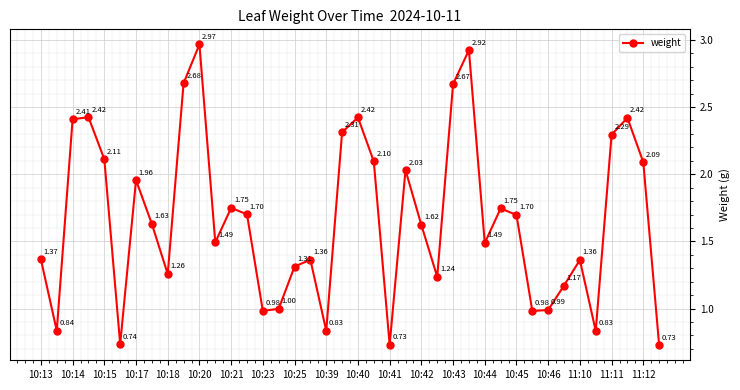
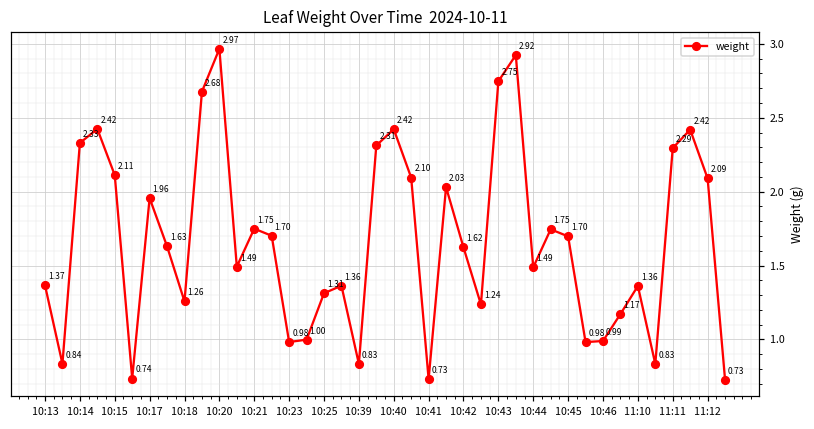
10:14: 2.41 -> 2.33
10:43: 2.67 -> 2.75
